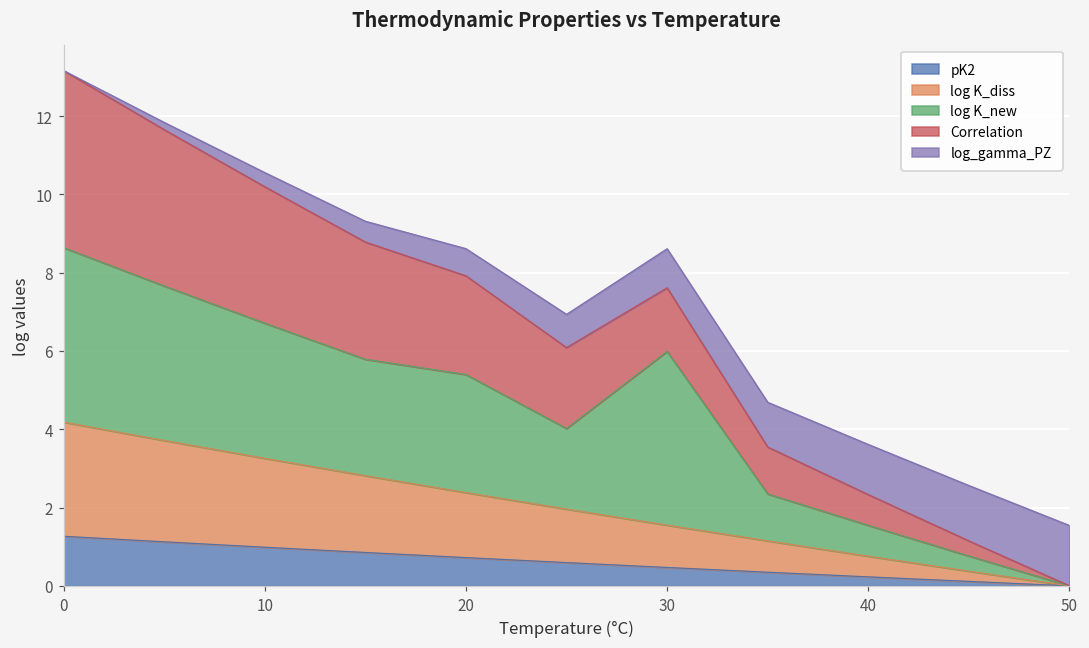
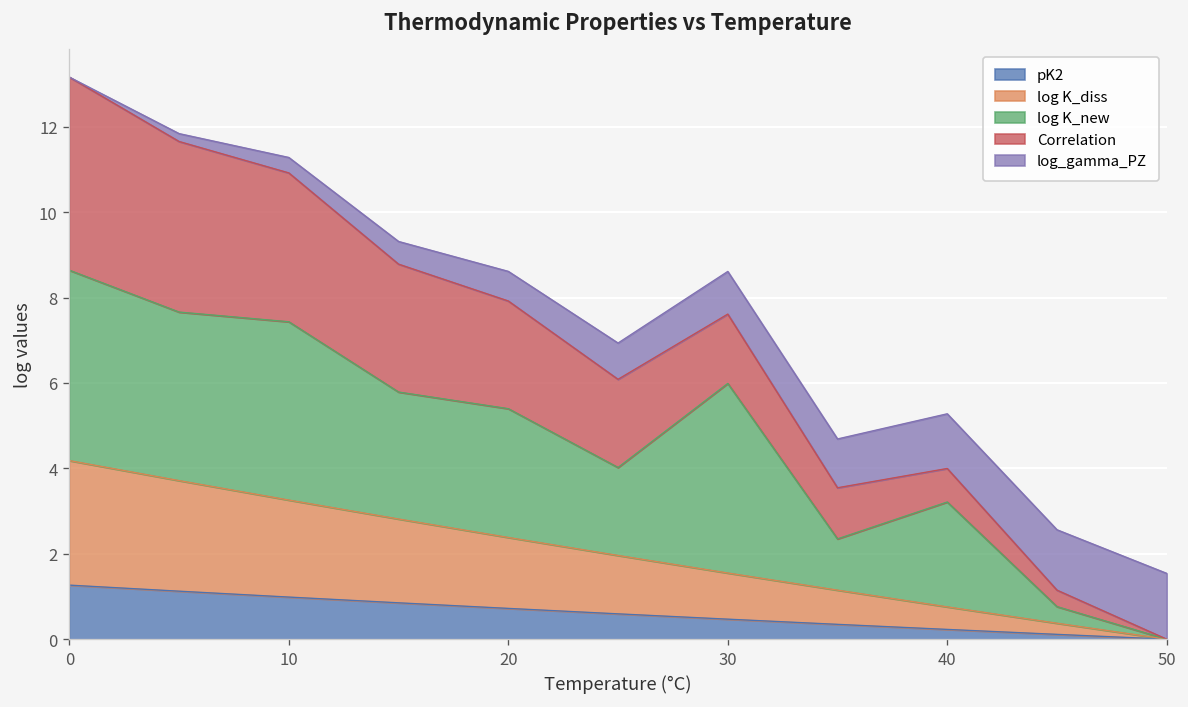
log K_new, 10: 3.5 -> 4.2
log K_new, 40: 0.8 -> 2.5
